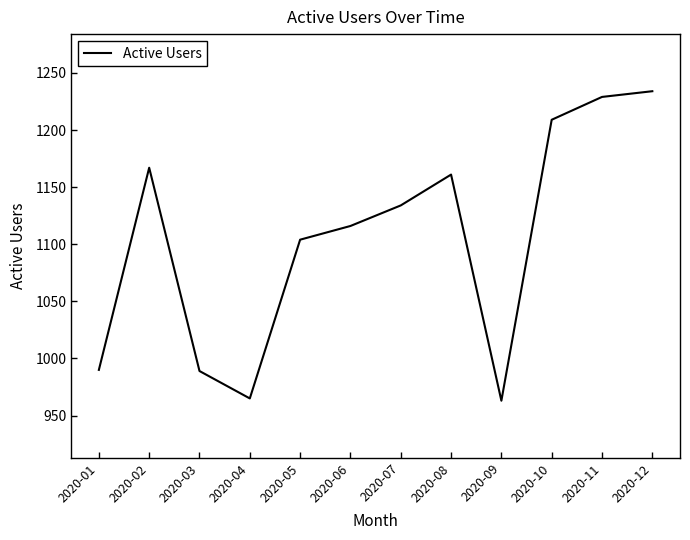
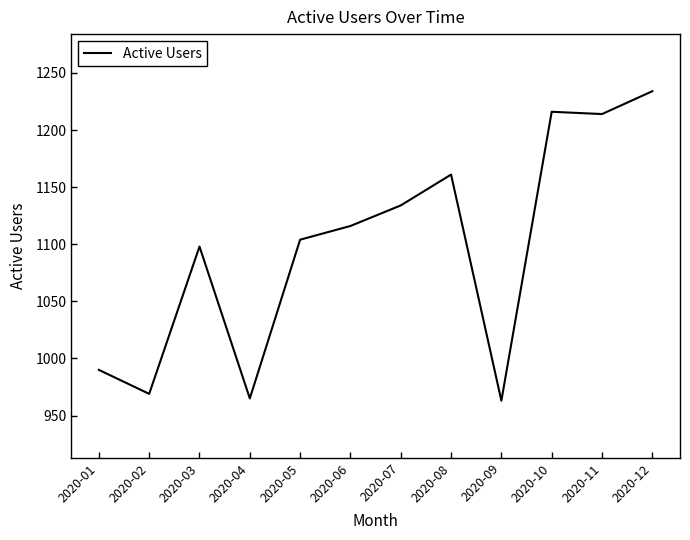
2020-02: 1167 -> 969
2020-03: 989 -> 1098
2020-10: 1209 -> 1216
2020-11: 1229 -> 1214
